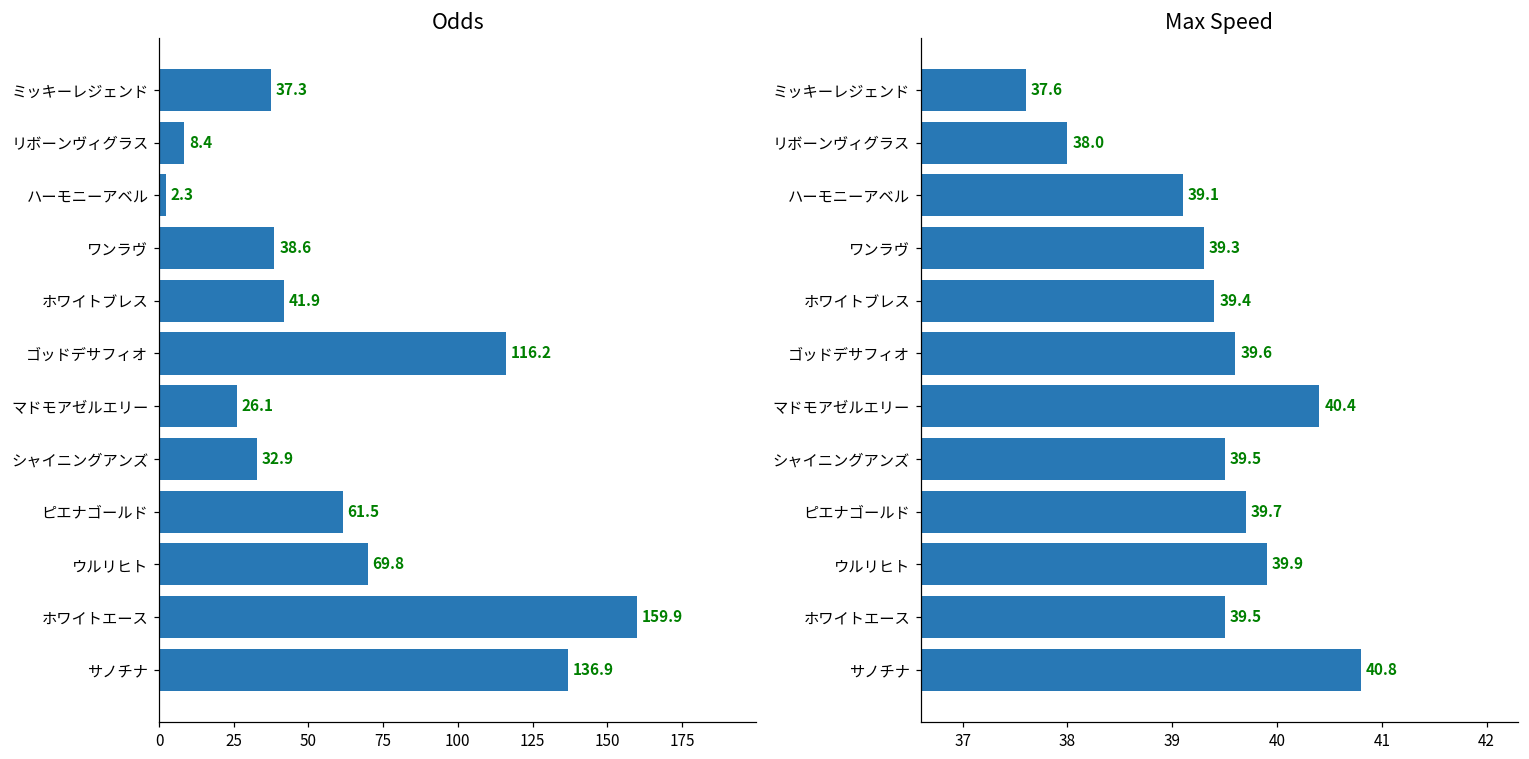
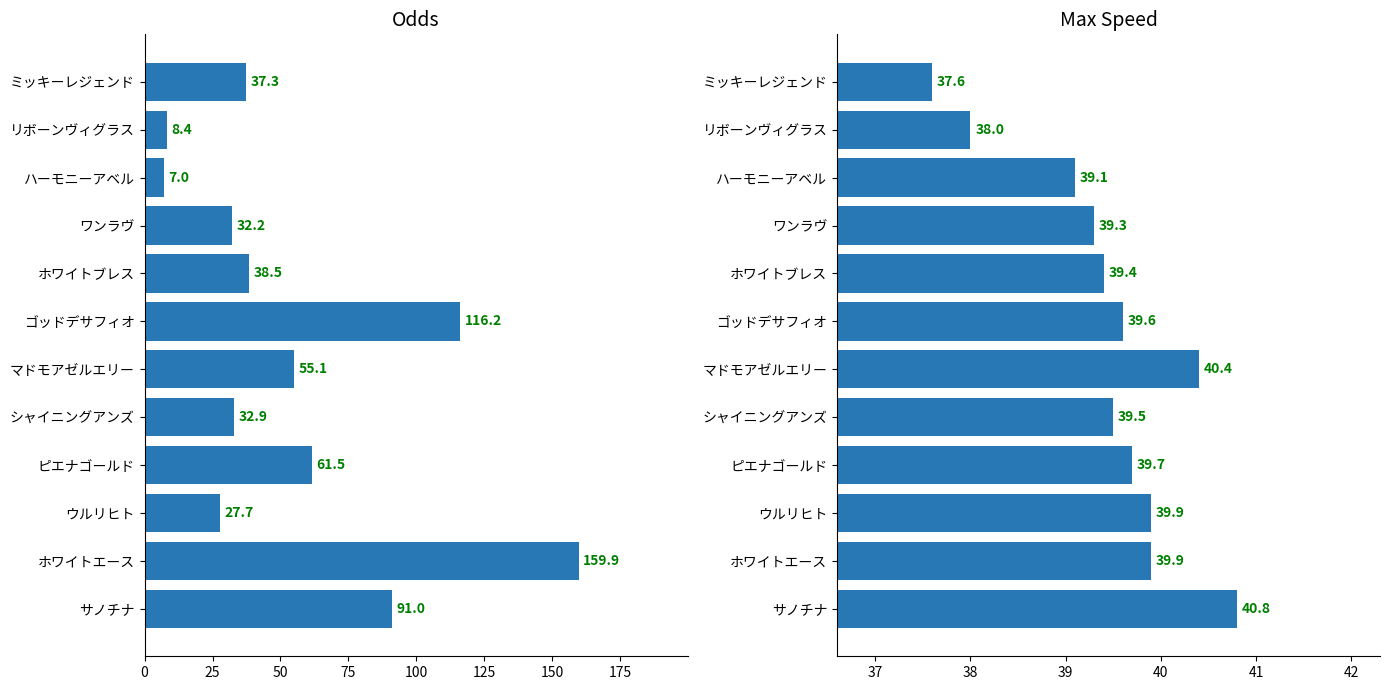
Odds, ハーモニーアベル: 2.3 -> 7.0
Odds, ワンラヴ: 38.6 -> 32.2
Odds, ホワイトブレス: 41.9 -> 38.5
Odds, マドモアゼルエリー: 26.1 -> 55.1
Odds, ウルリヒト: 69.8 -> 27.7
Odds, サノチナ: 136.9 -> 91.0
Max Speed, ホワイトエース: 39.5 -> 39.9
